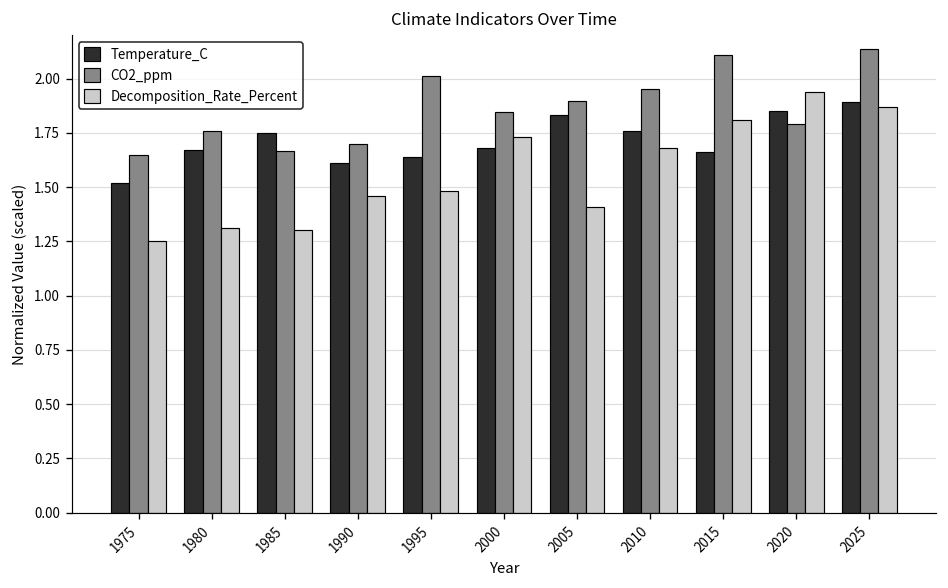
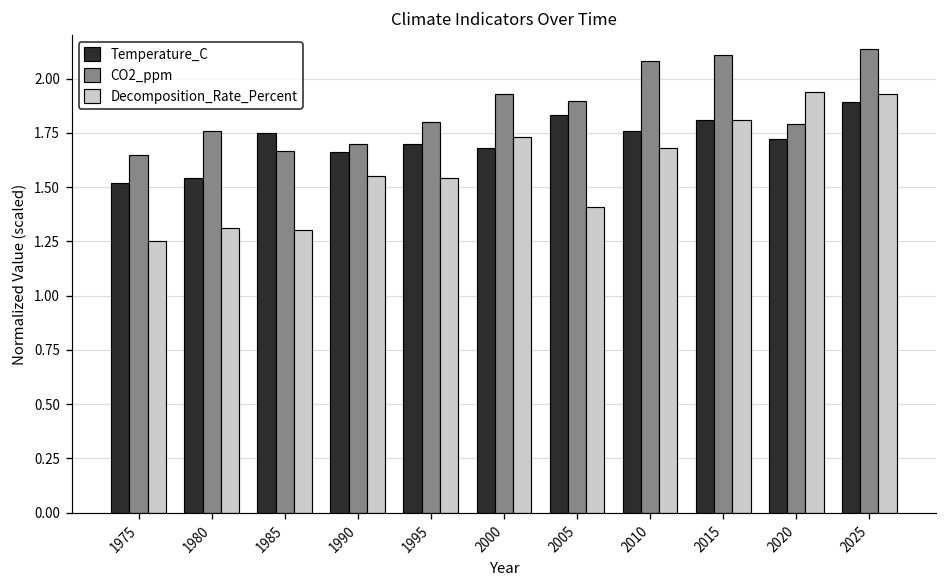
Temperature_C, 1980: 1.67 -> 1.54
Temperature_C, 1990: 1.61 -> 1.66
Decomposition_Rate_Percent, 1990: 1.46 -> 1.55
Temperature_C, 1995: 1.64 -> 1.70
CO2_ppm, 1995: 2.01 -> 1.80
Decomposition_Rate_Percent, 1995: 1.48 -> 1.54
CO2_ppm, 2000: 1.85 -> 1.93
CO2_ppm, 2010: 1.95 -> 2.08
Temperature_C, 2015: 1.66 -> 1.81
Temperature_C, 2020: 1.85 -> 1.72
Decomposition_Rate_Percent, 2025: 1.87 -> 1.93
